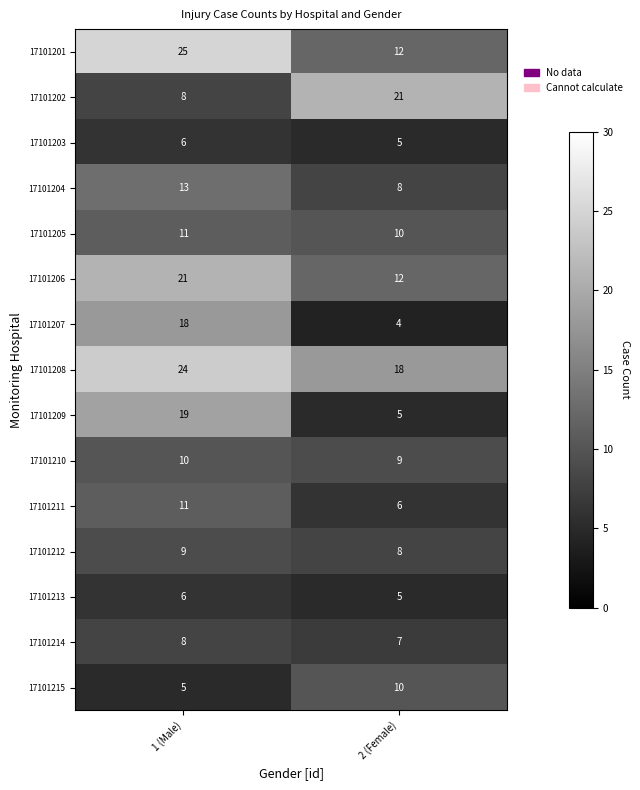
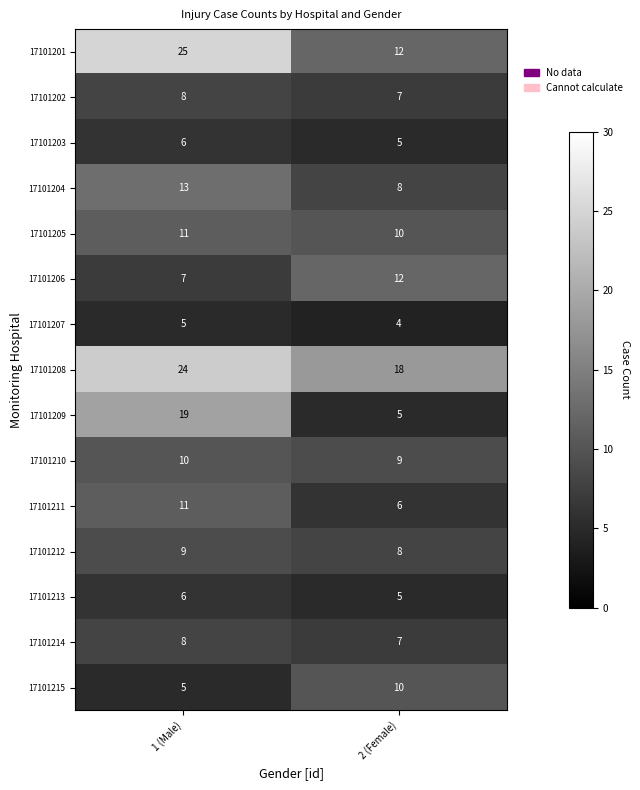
17101202, 2 (Female): 21 -> 7
17101206, 1 (Male): 21 -> 7
17101207, 1 (Male): 18 -> 5
